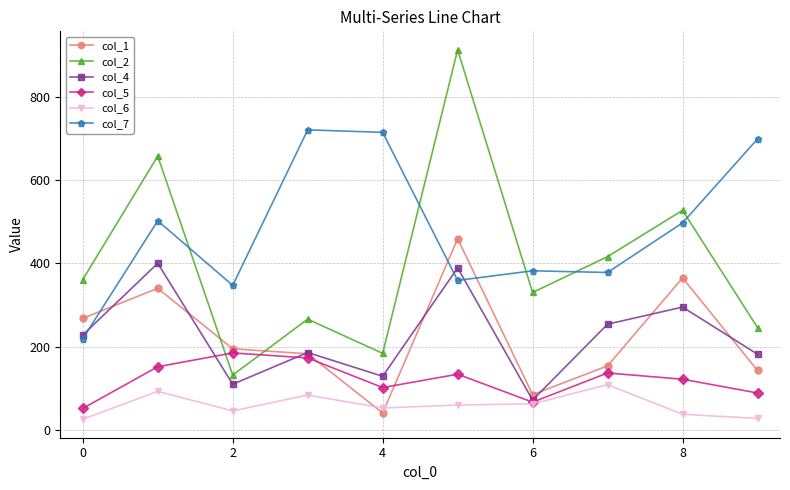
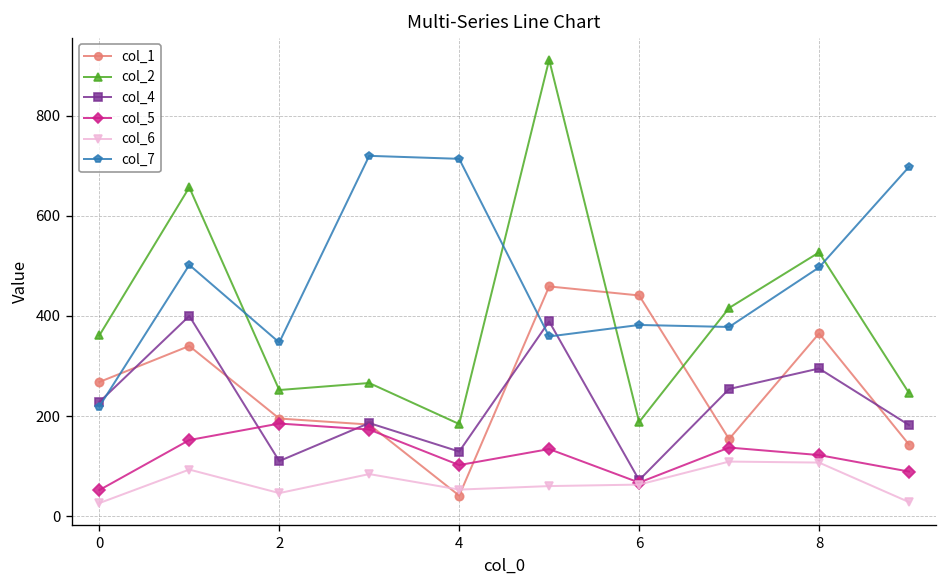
col_2, 2: 130 -> 250
col_1, 6: 90 -> 440
col_2, 6: 330 -> 190
col_6, 8: 40 -> 110
